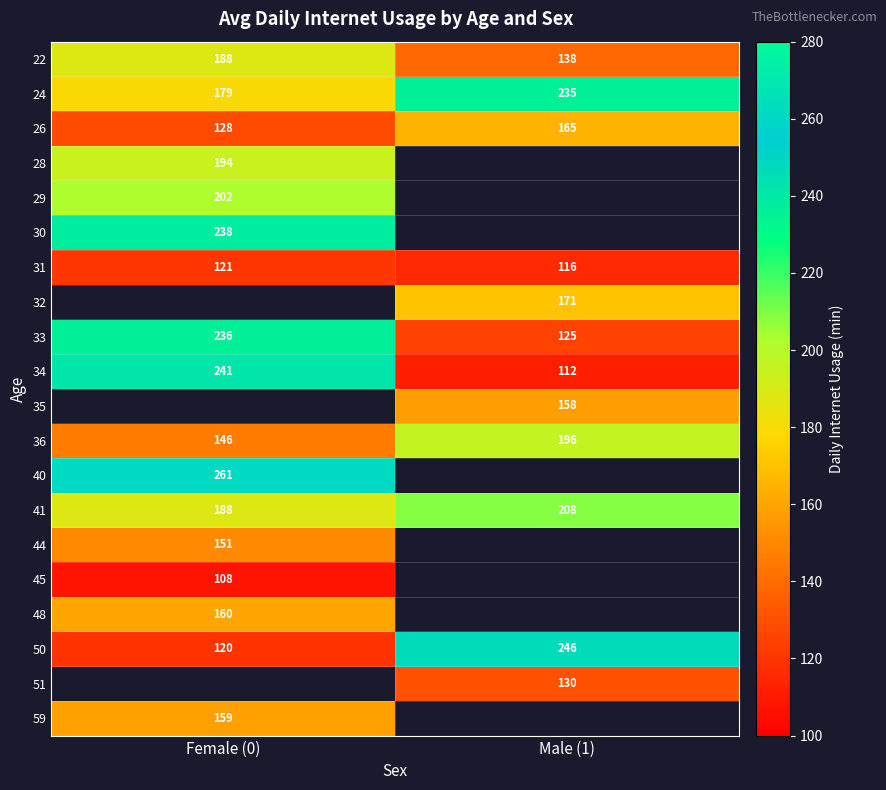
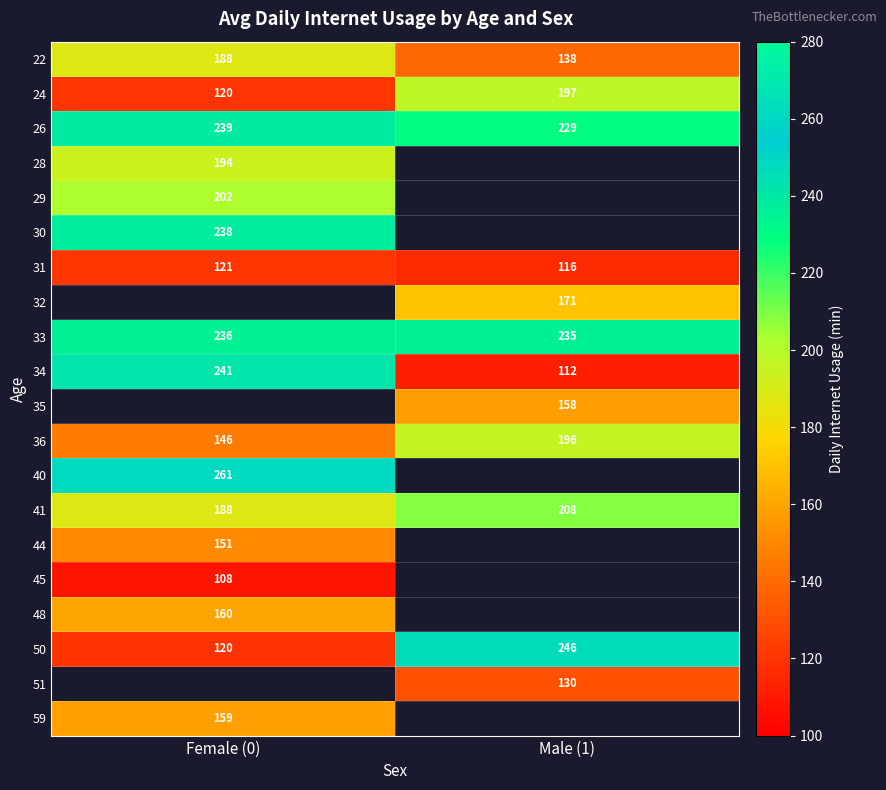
24, Female (0): 179 -> 120
24, Male (1): 235 -> 197
26, Female (0): 128 -> 239
26, Male (1): 165 -> 229
33, Male (1): 125 -> 235
